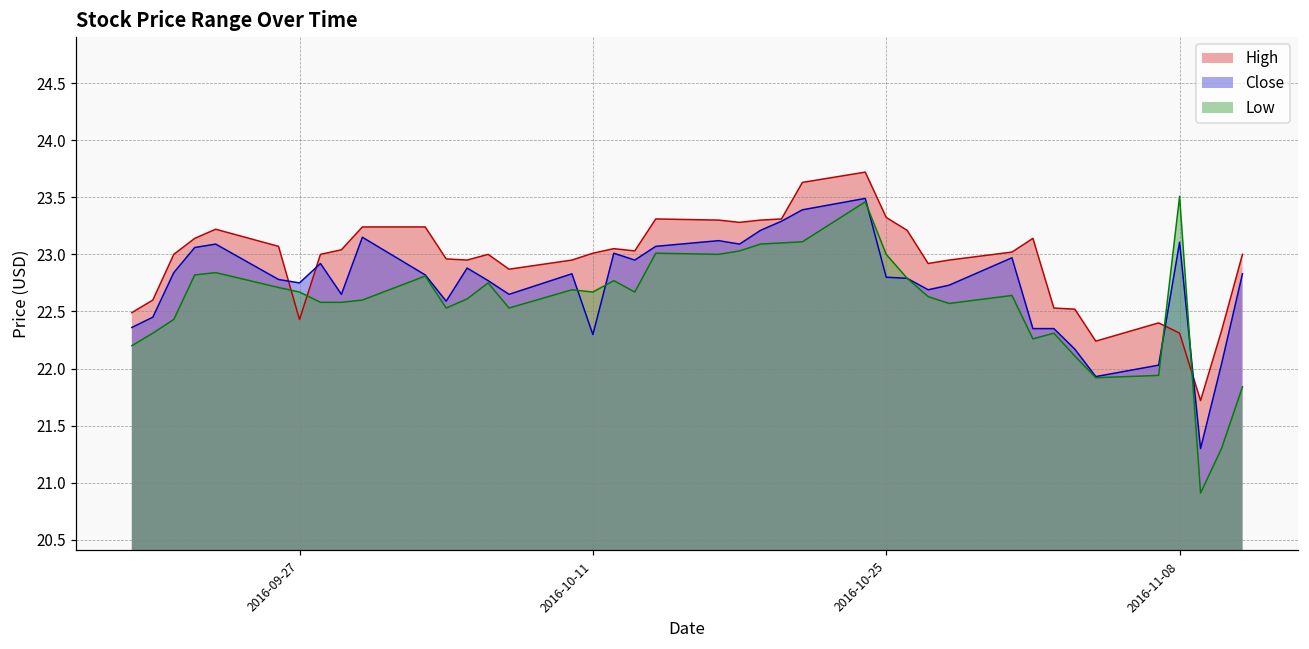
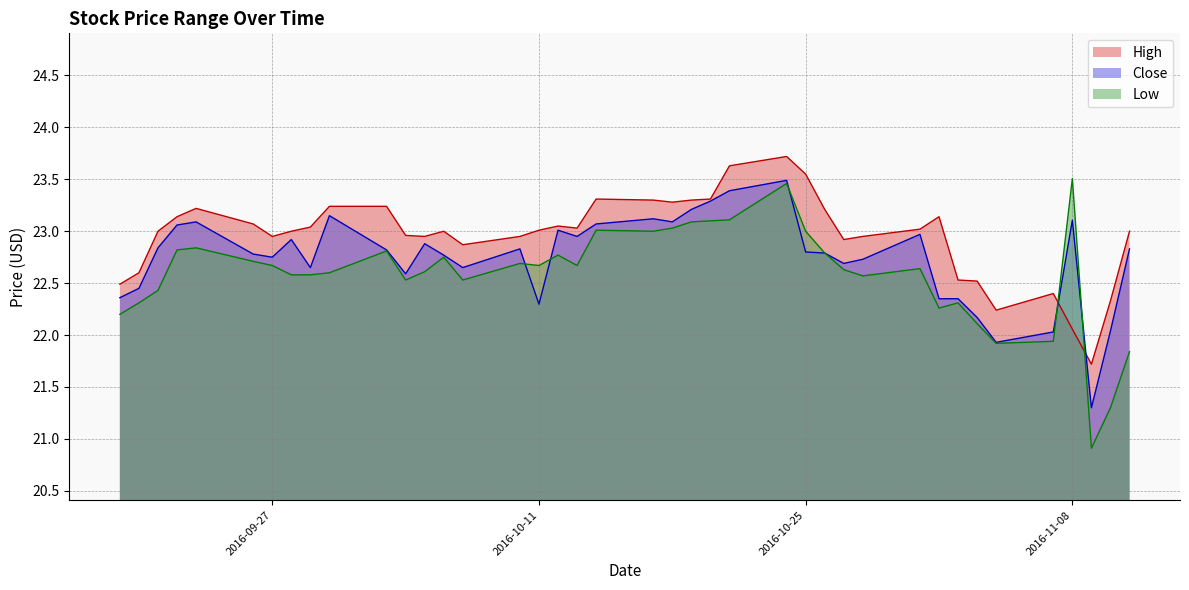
High, 2016-09-27: 22.43 -> 22.95
High, 2016-10-25: 23.32 -> 23.55
High, 2016-11-08: 22.31 -> 22.06
